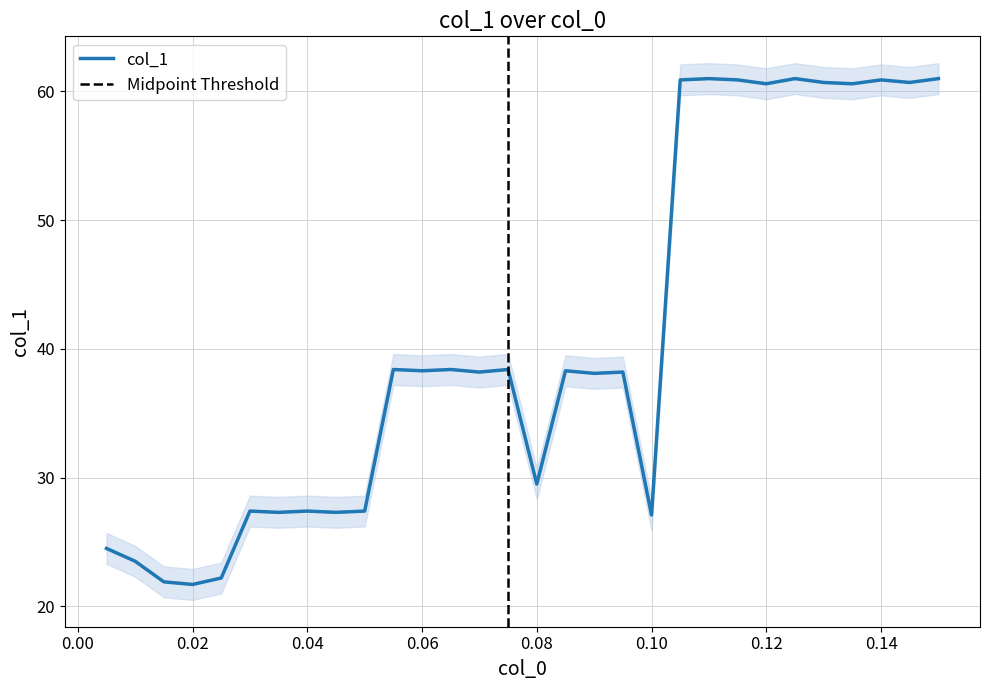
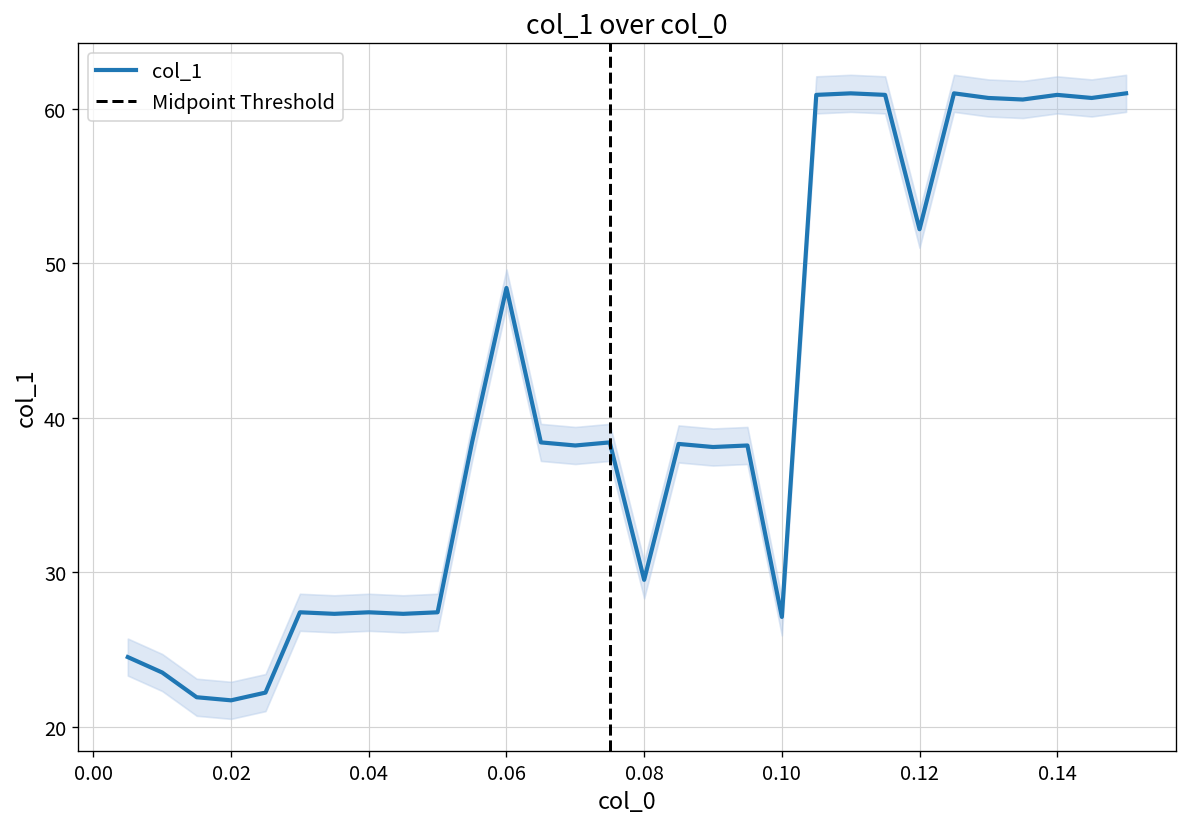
col_1, 0.06: 38.3 -> 48.4
col_1, 0.12: 60.6 -> 52.2
